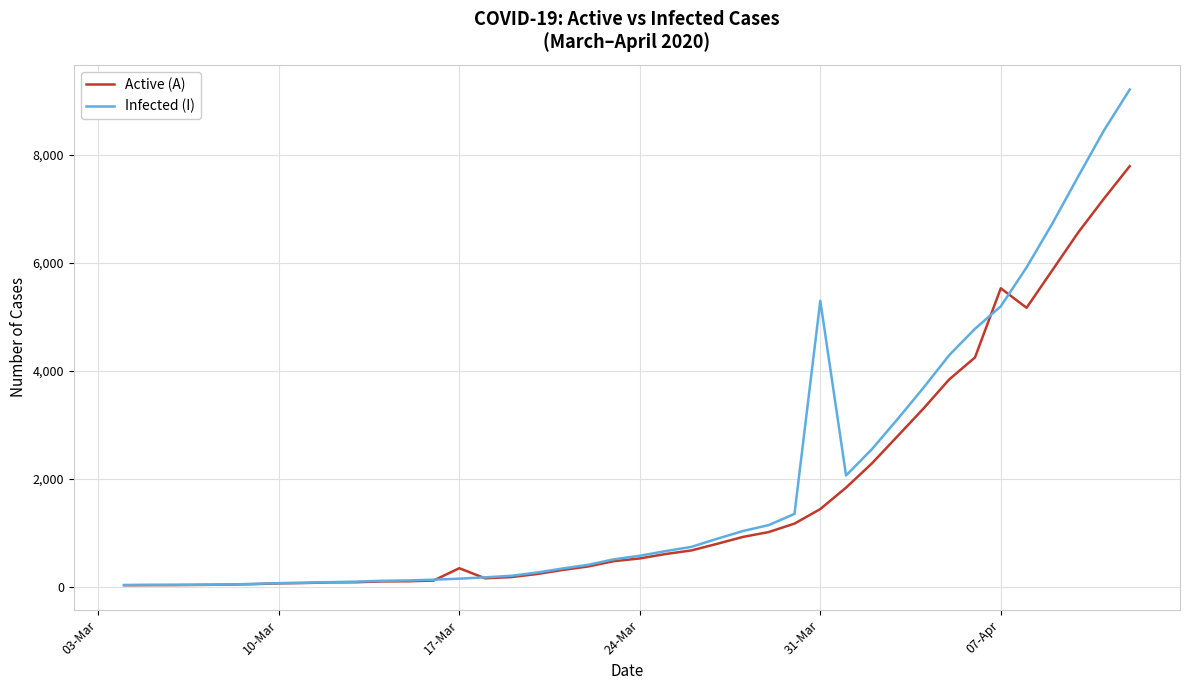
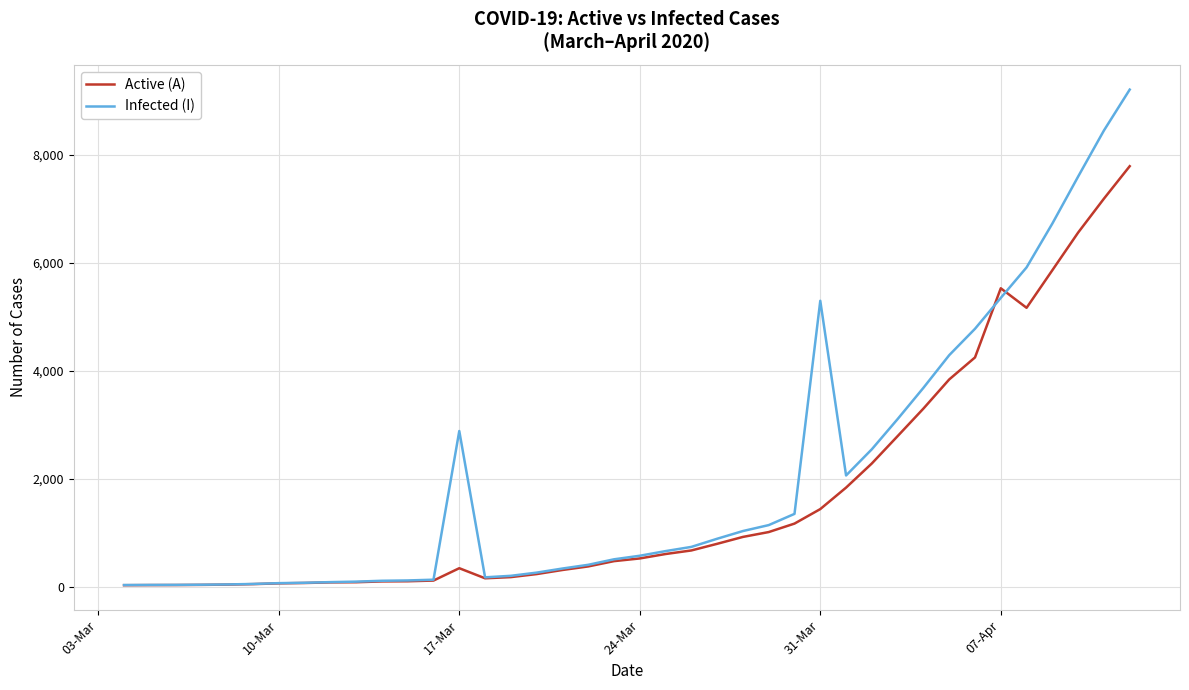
Infected (I), 17-Mar: 100 -> 2,900
Infected (I), 07-Apr: 5,200 -> 5,400
